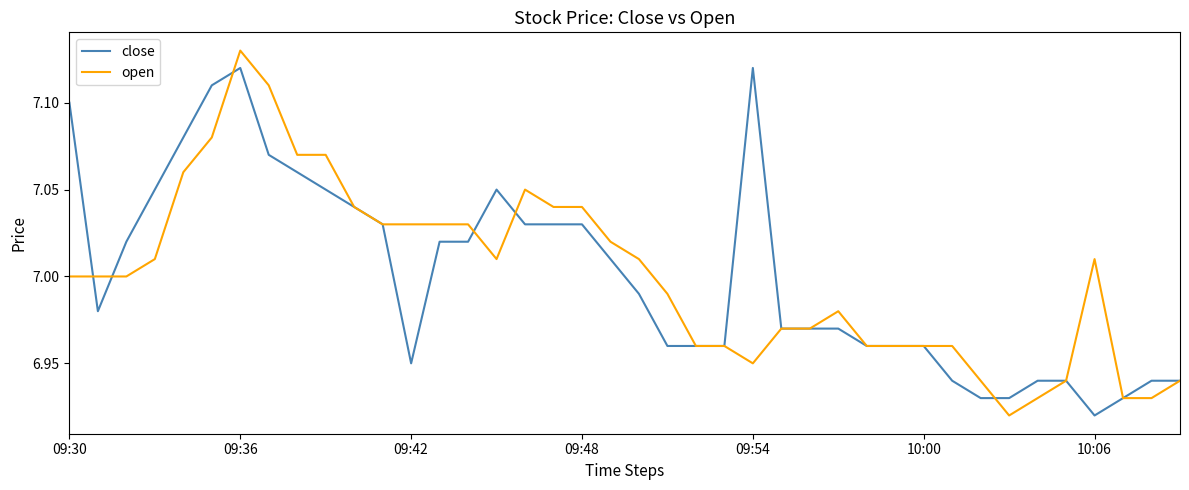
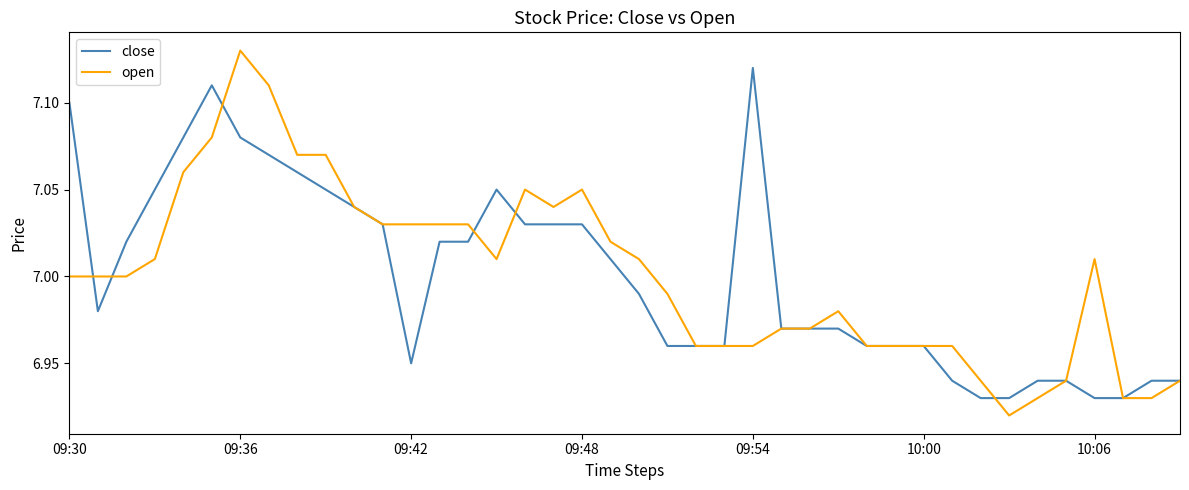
close, 09:36: 7.12 -> 7.08
open, 09:48: 7.04 -> 7.05
open, 09:54: 6.95 -> 6.96
close, 10:06: 6.92 -> 6.93
